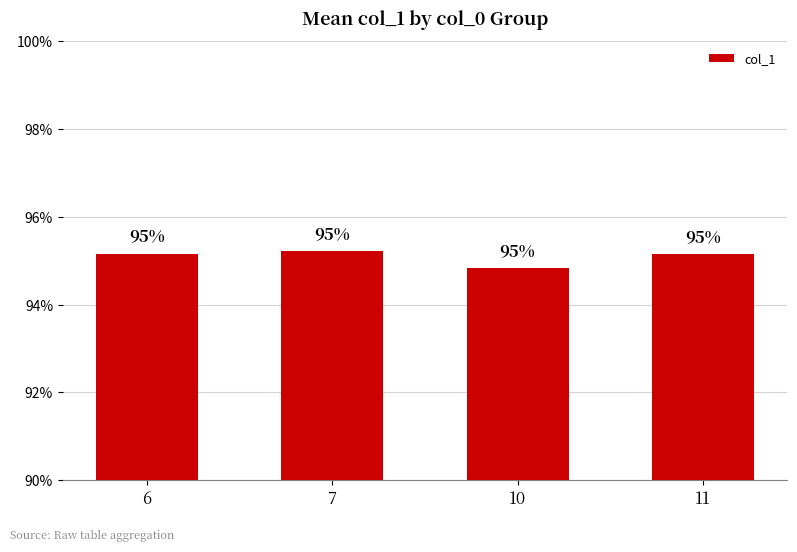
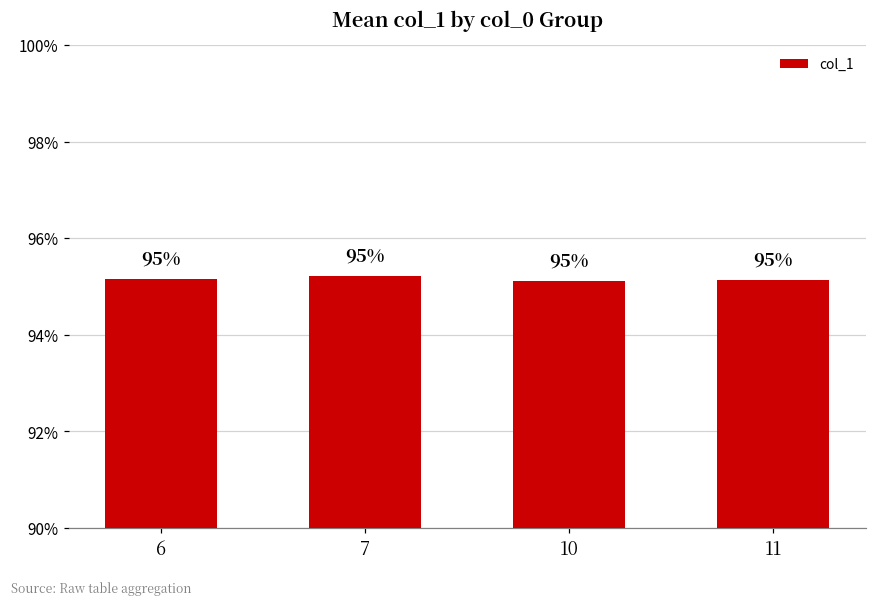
10: 94.8% -> 95.1%
